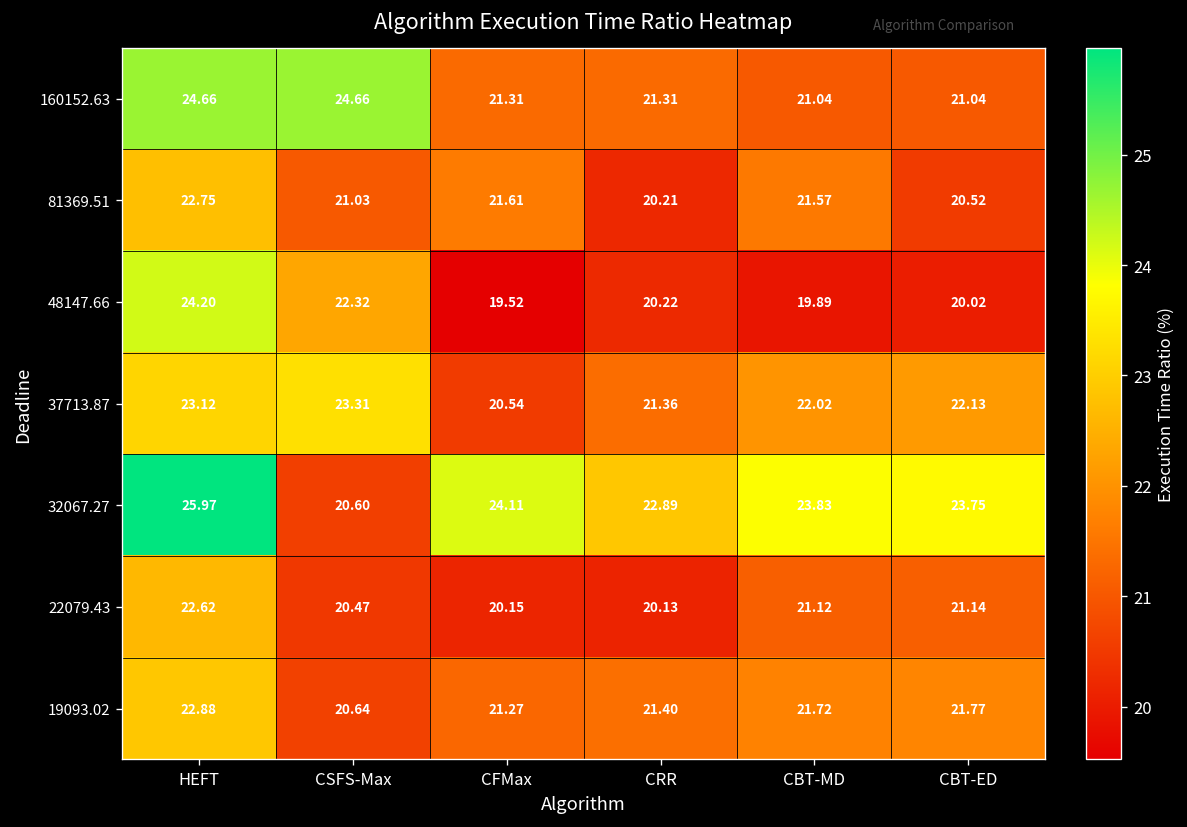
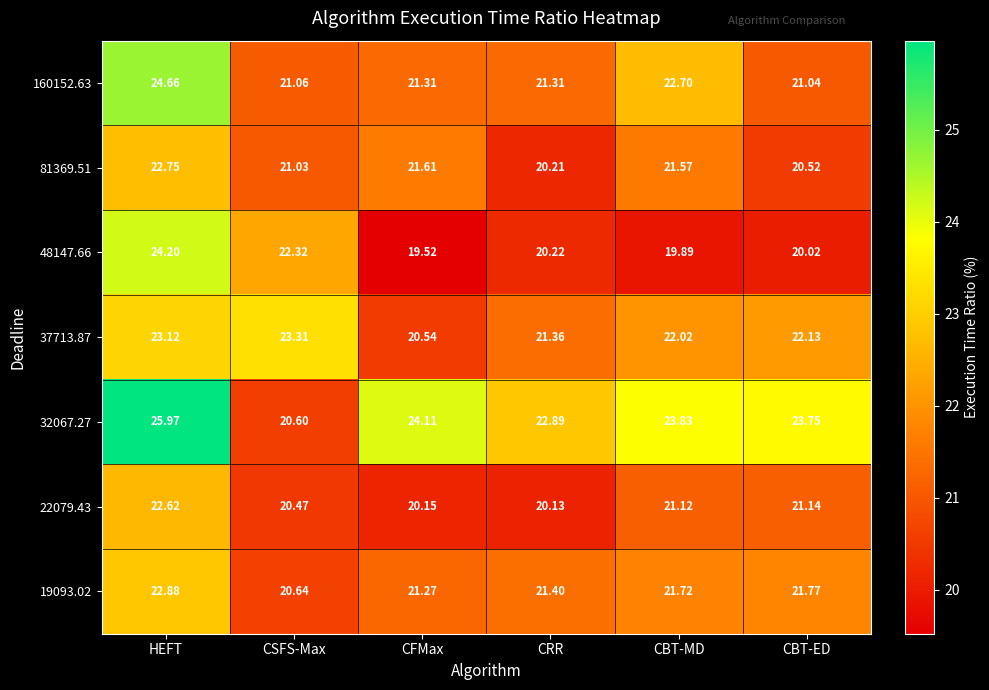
160152.63, CSFS-Max: 24.66 -> 21.06
160152.63, CBT-MD: 21.04 -> 22.70
